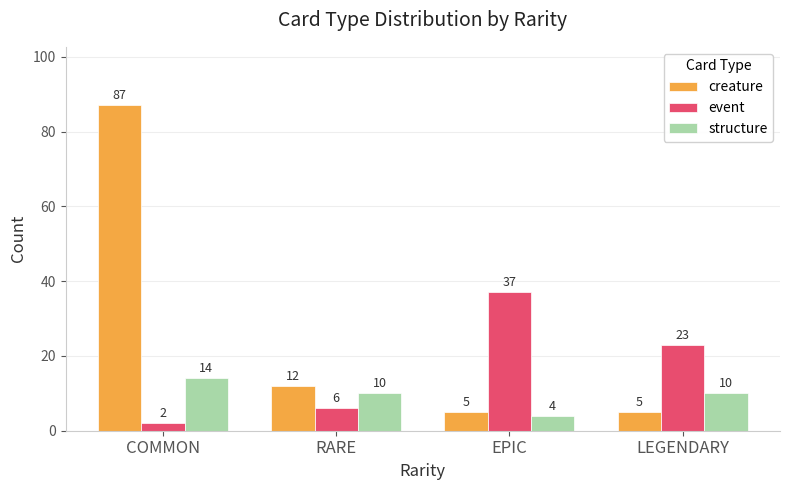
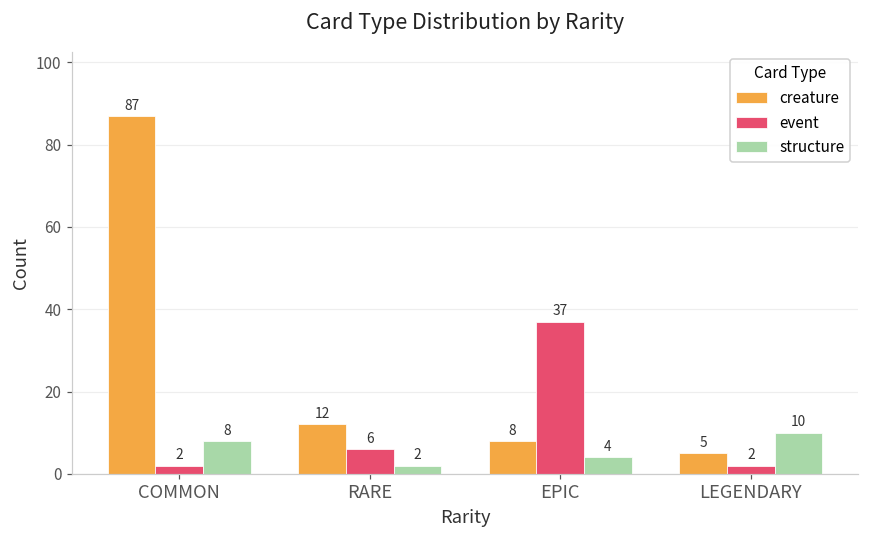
structure, COMMON: 14 -> 8
structure, RARE: 10 -> 2
creature, EPIC: 5 -> 8
event, LEGENDARY: 23 -> 2
